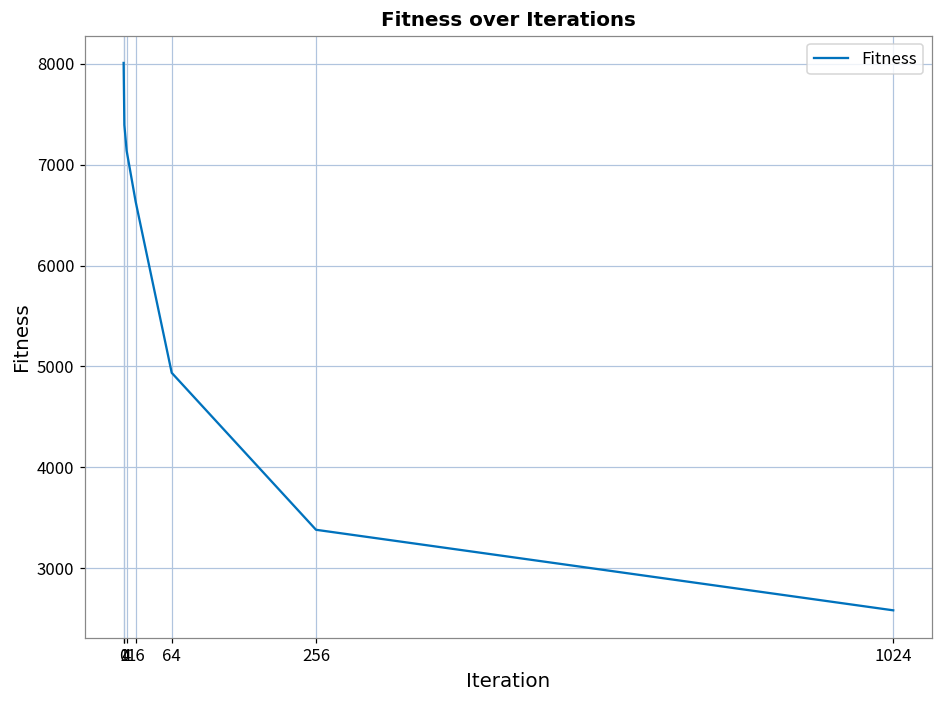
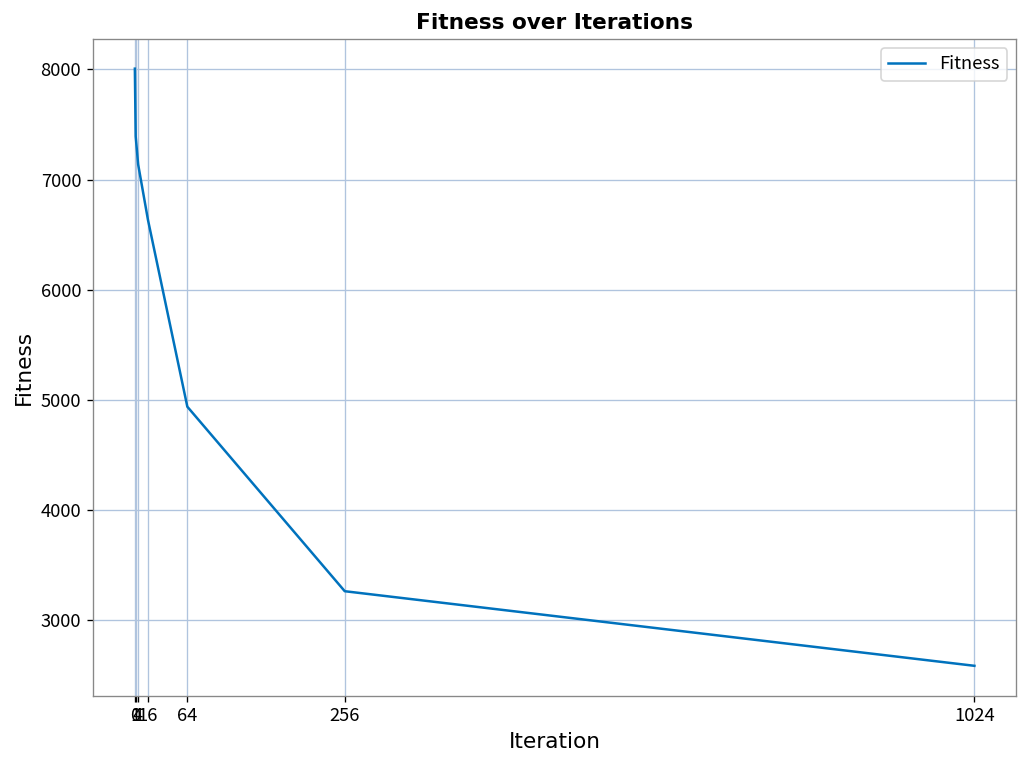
256: 3400 -> 3300
